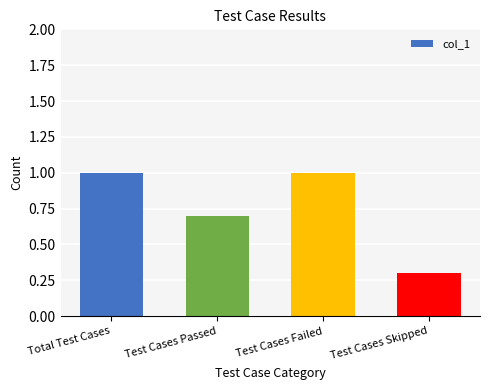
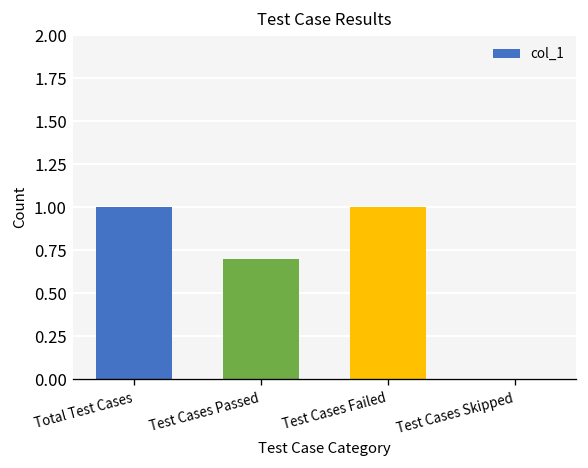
Test Cases Skipped: 0.3 -> 0.0
